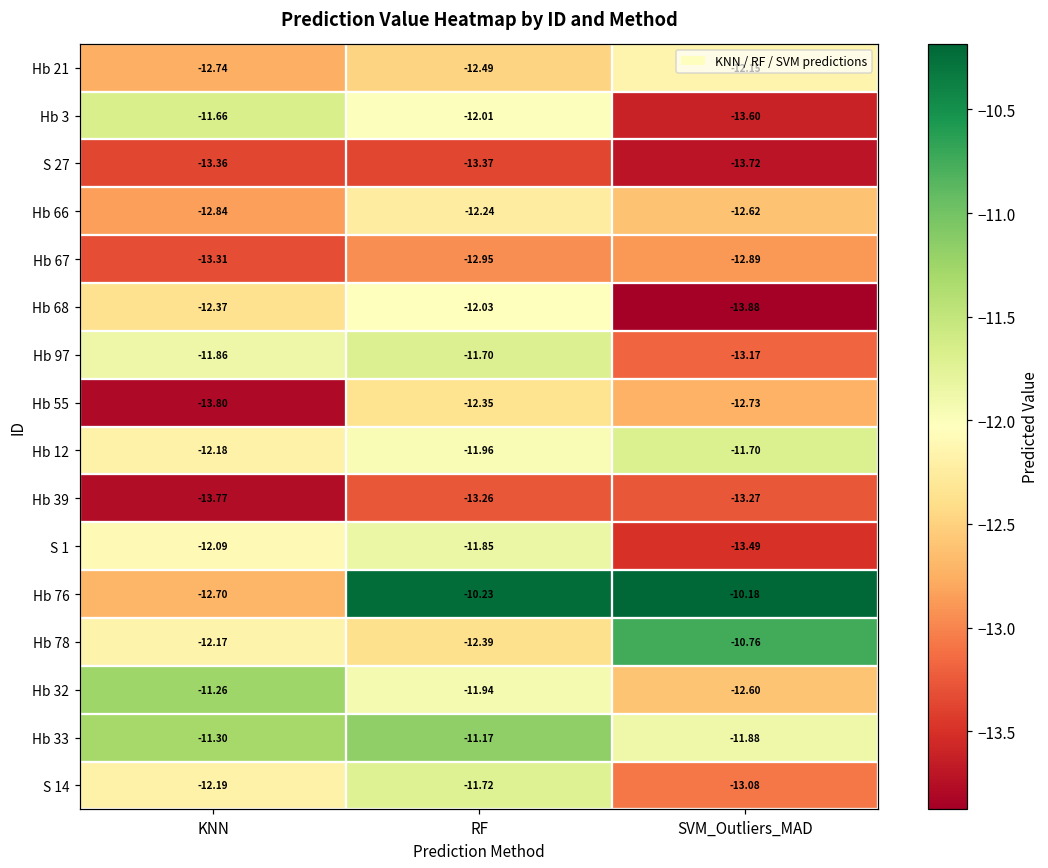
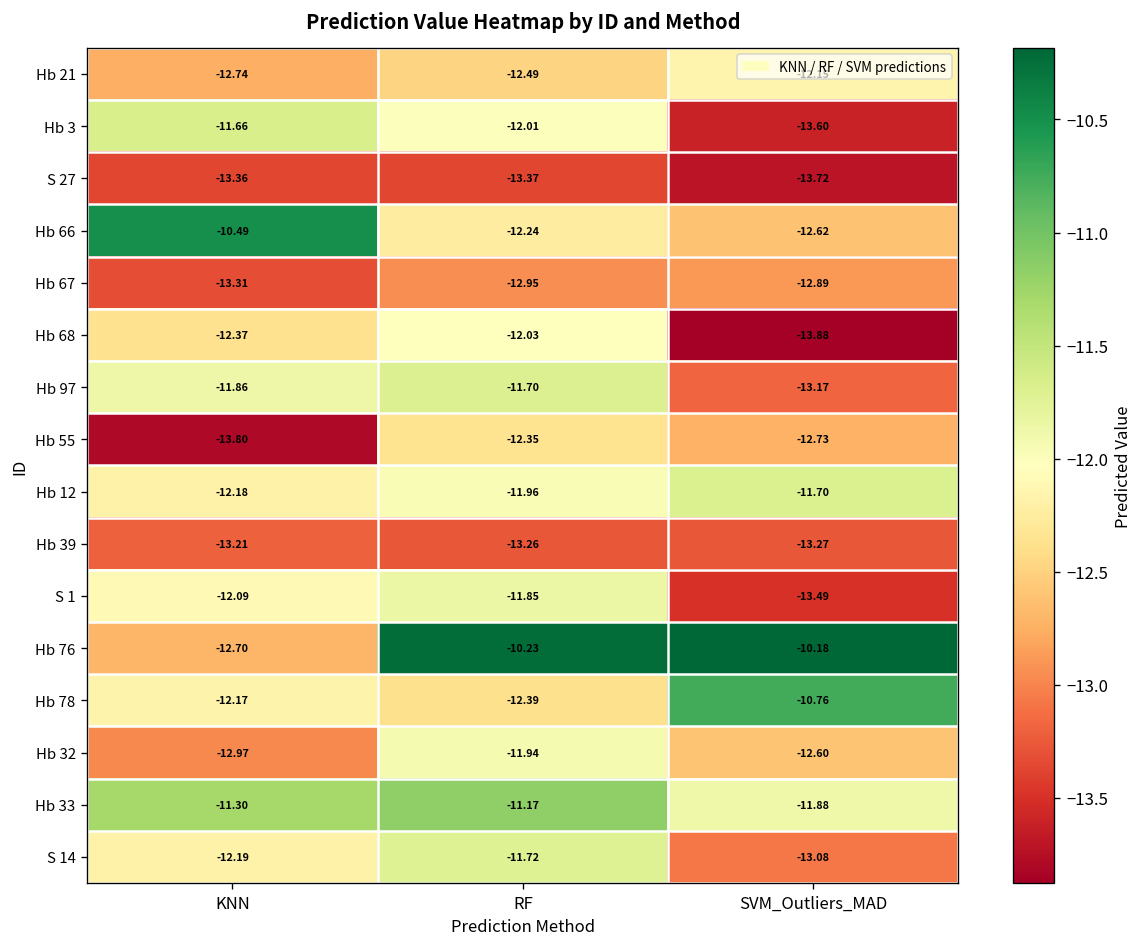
Hb 66, KNN: -12.84 -> -10.49
Hb 39, KNN: -13.77 -> -13.21
Hb 32, KNN: -11.26 -> -12.97
